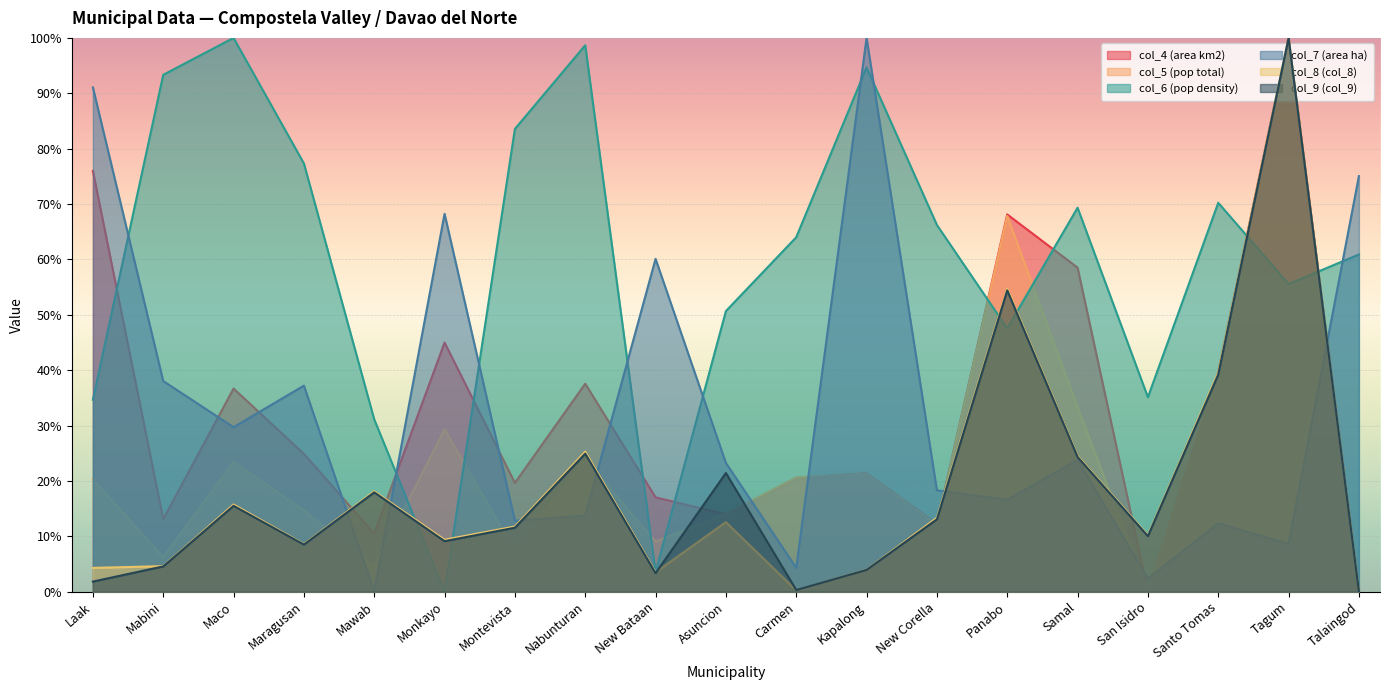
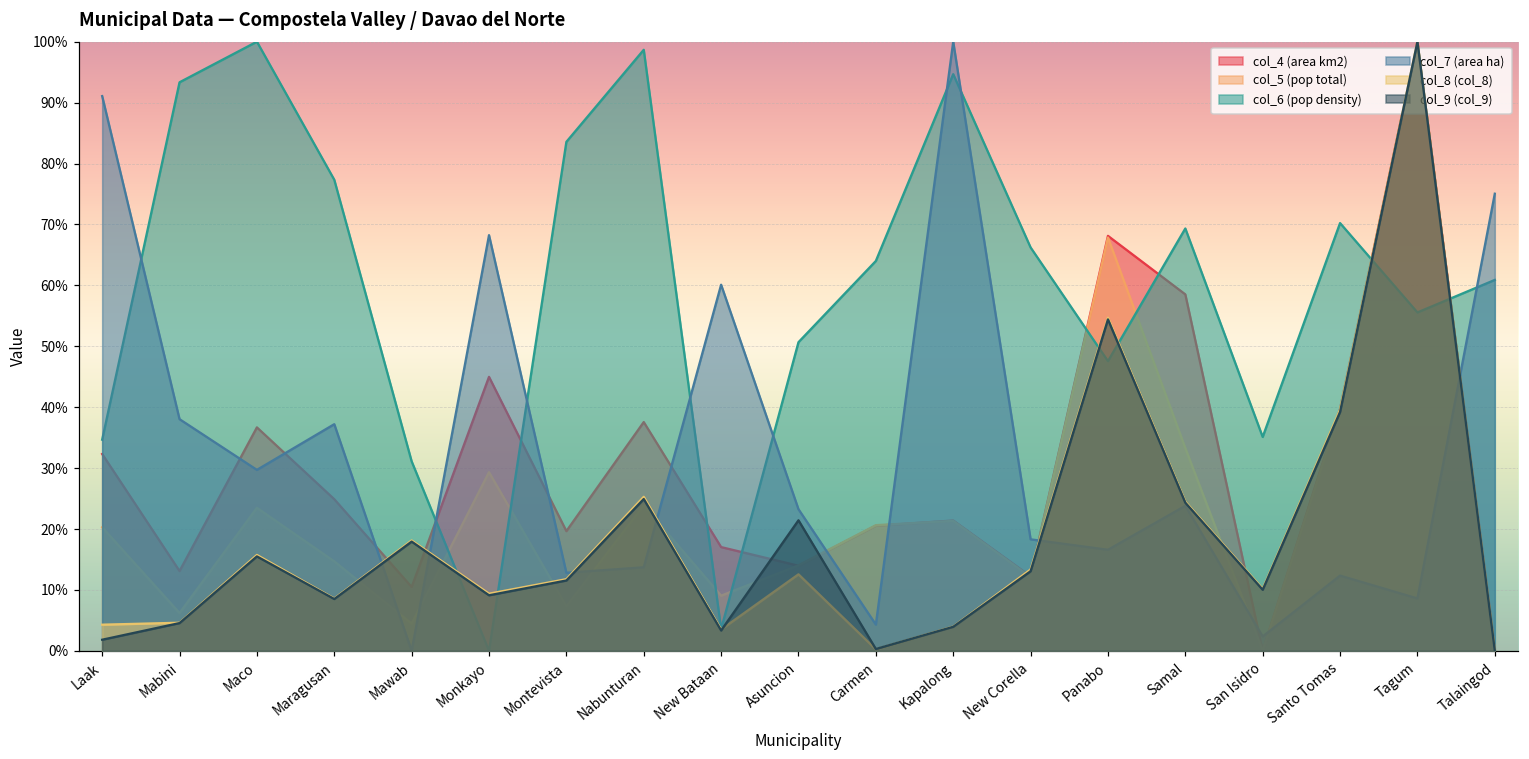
col_4 (area km2), Laak: 76% -> 32%
